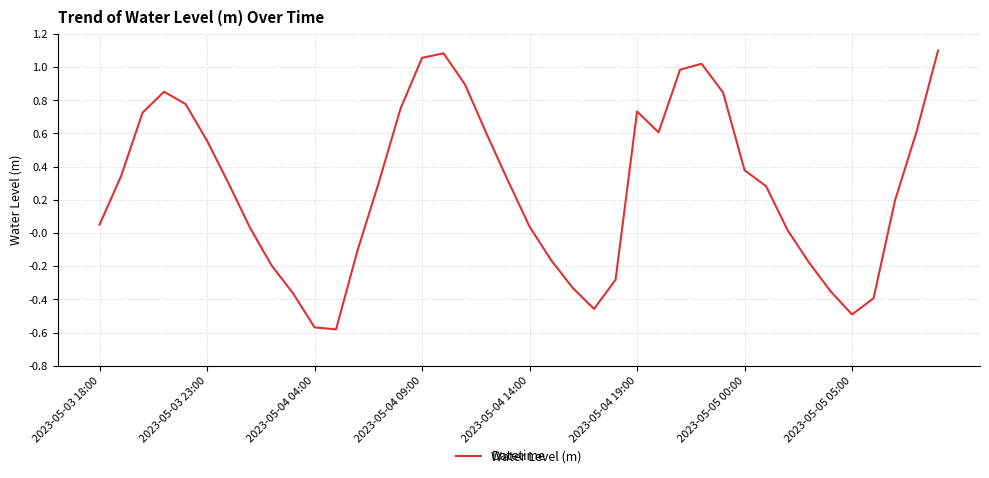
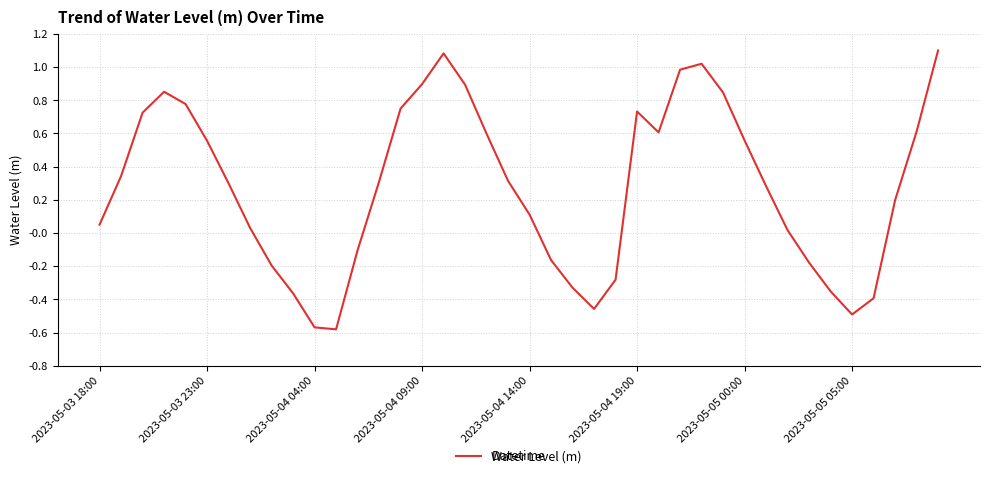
2023-05-04 09:00: 1.06 -> 0.90
2023-05-04 14:00: 0.04 -> 0.11
2023-05-05 00:00: 0.38 -> 0.56
